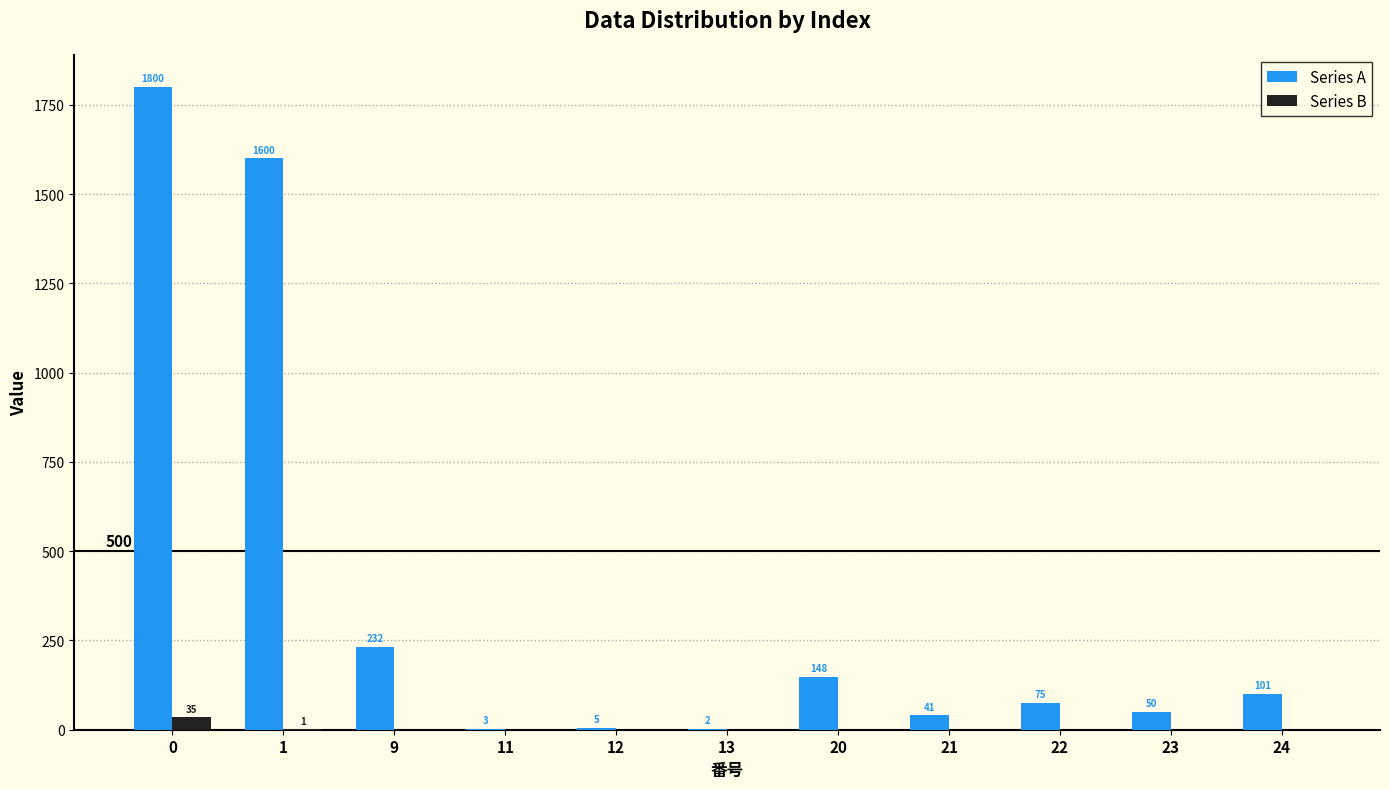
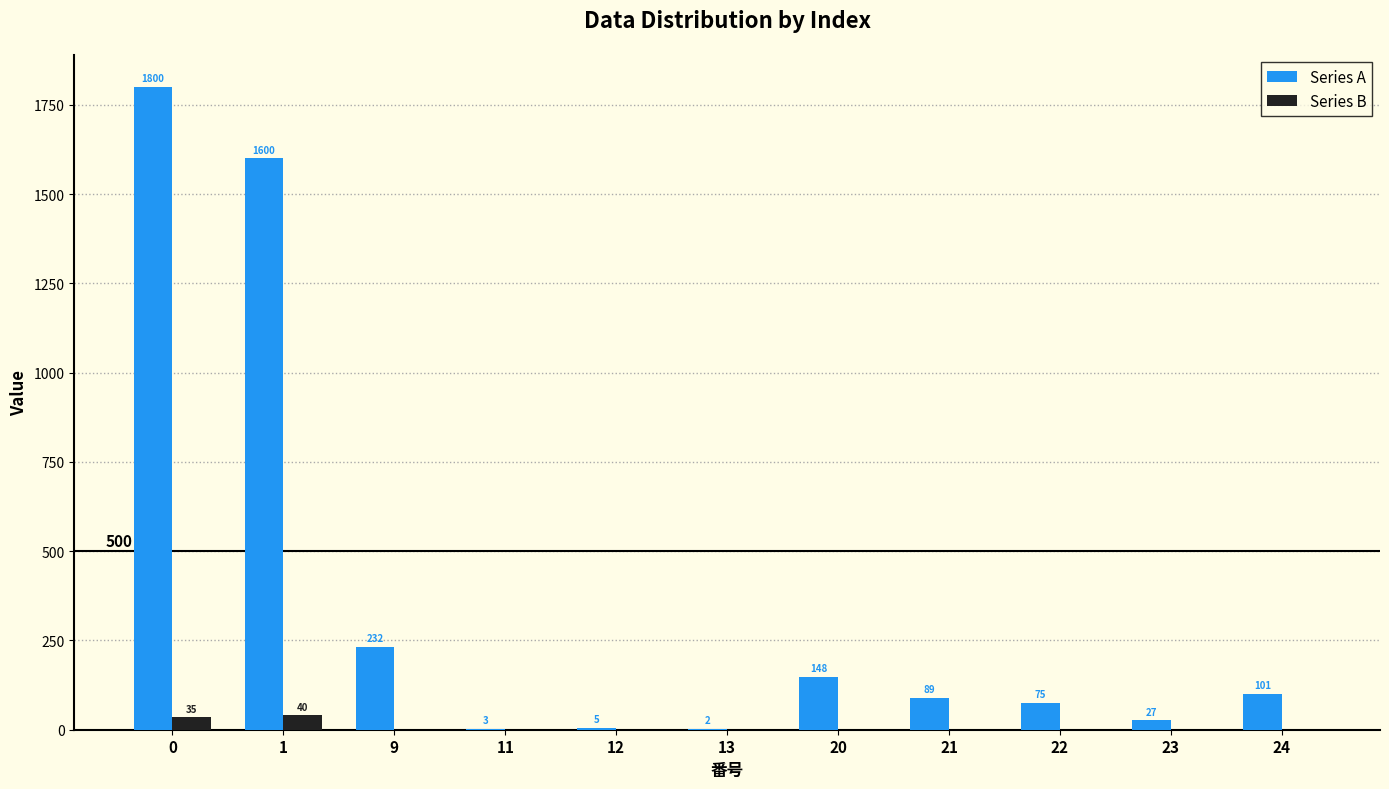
Series B, 1: 1 -> 40
Series A, 21: 41 -> 89
Series A, 23: 50 -> 27
